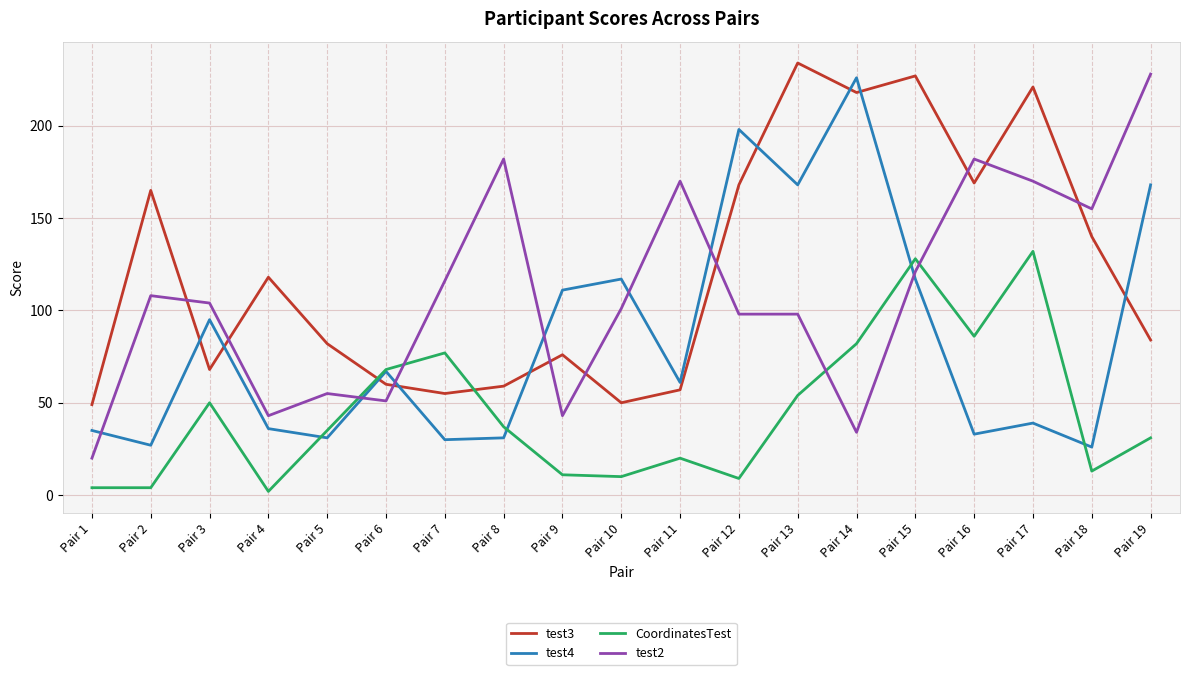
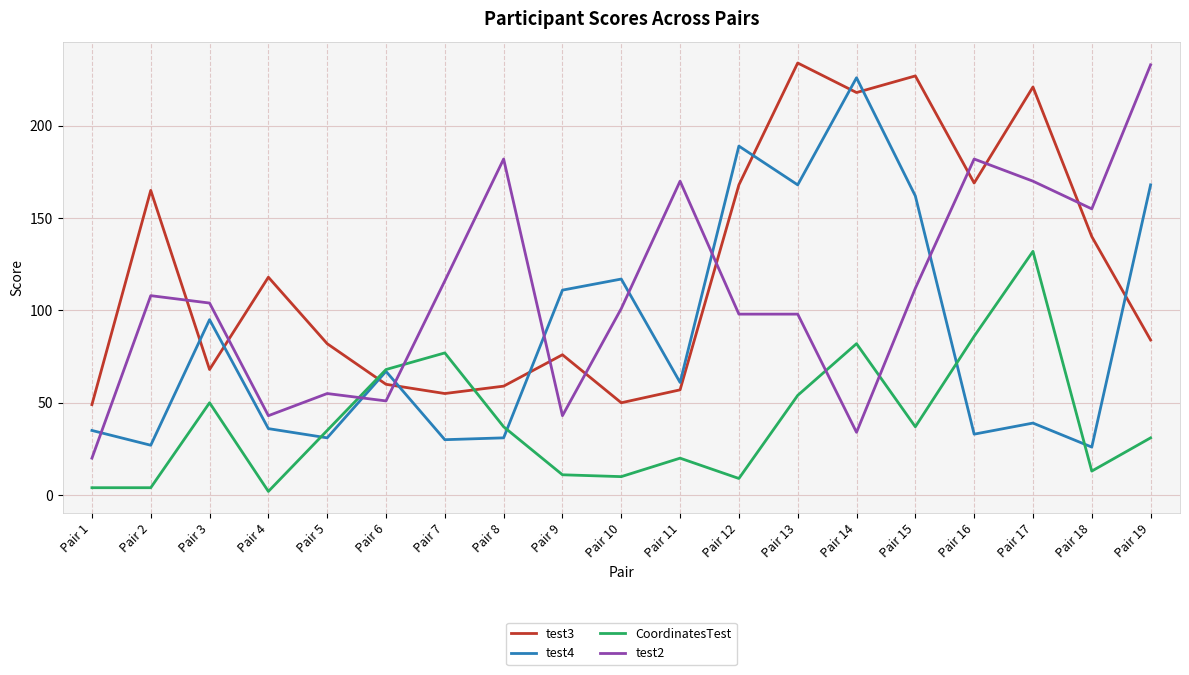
test4, Pair 12: 198 -> 189
test4, Pair 15: 117 -> 162
CoordinatesTest, Pair 15: 128 -> 37
test2, Pair 15: 121 -> 112
test2, Pair 19: 228 -> 233
